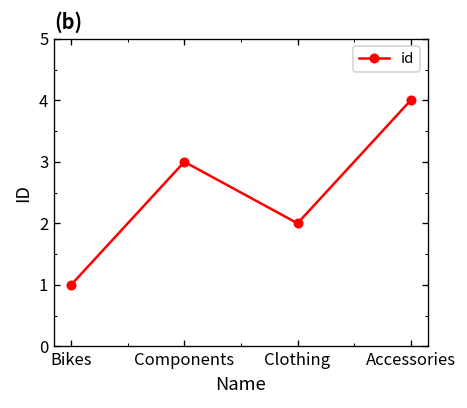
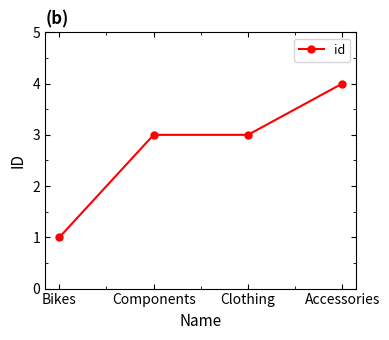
Clothing: 2 -> 3
